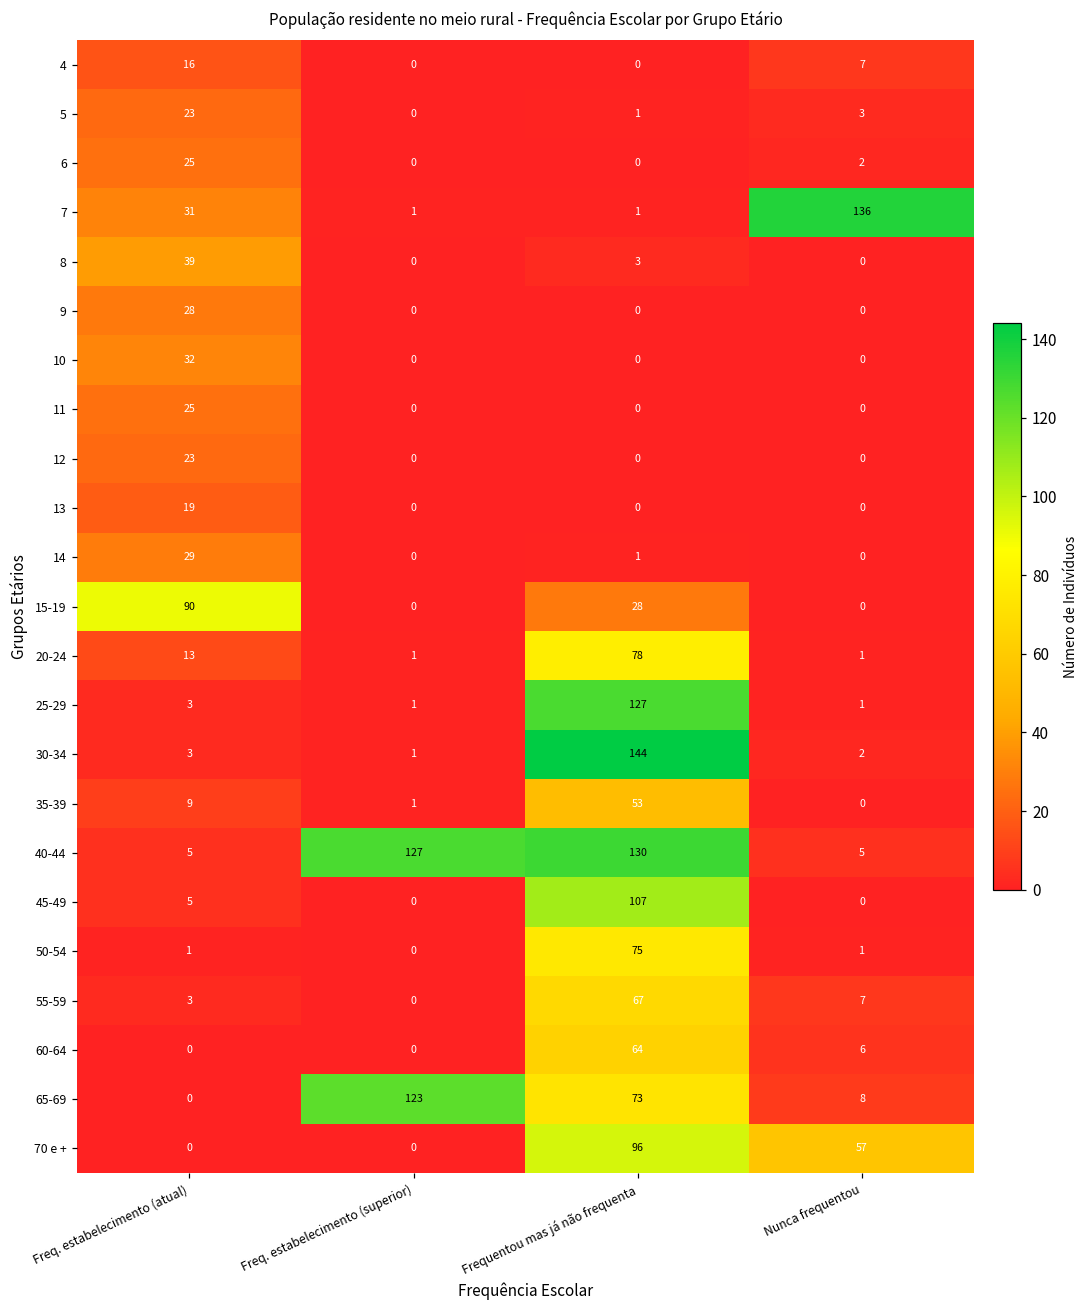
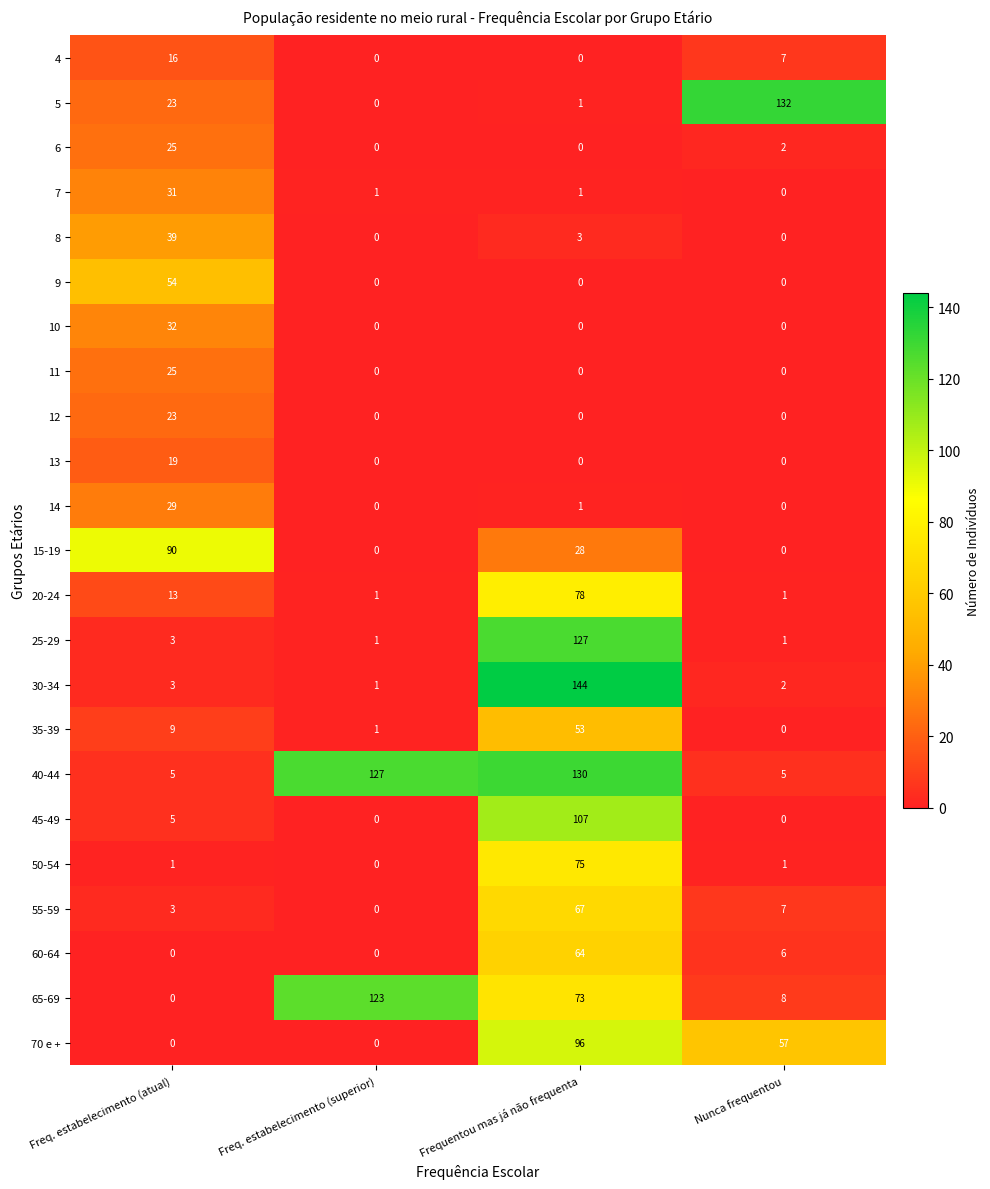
5, Nunca frequentou: 3 -> 132
7, Nunca frequentou: 136 -> 0
9, Freq. estabelecimento (atual): 28 -> 54
